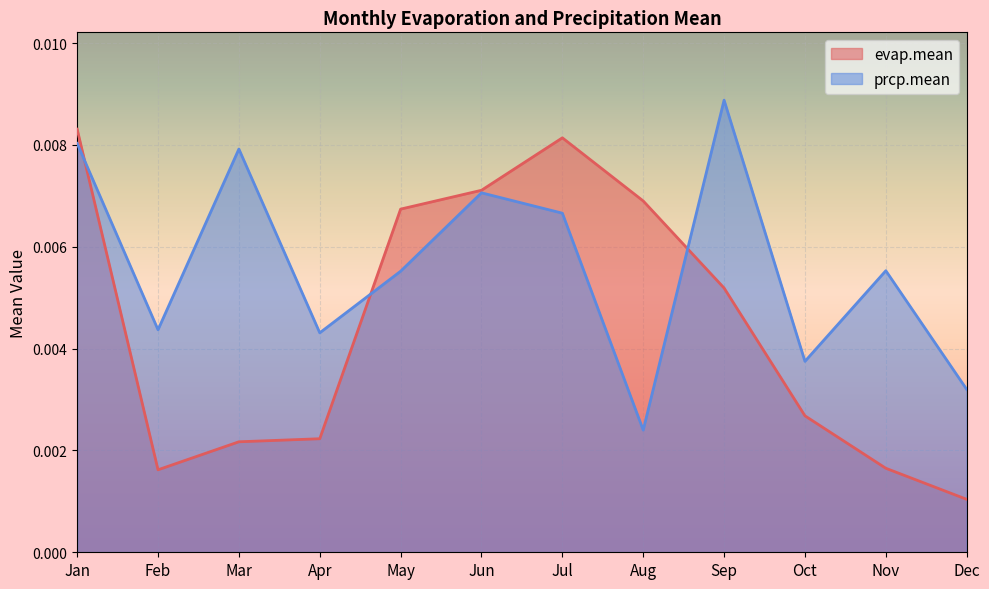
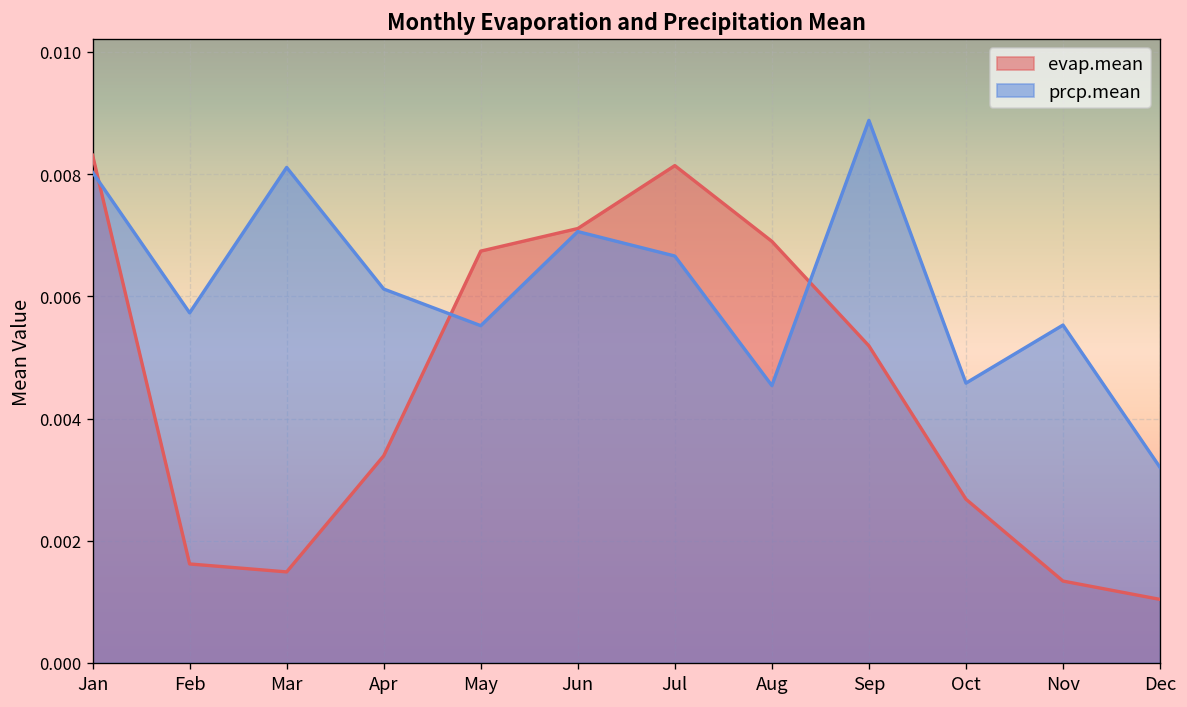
prcp.mean, Feb: 0.0044 -> 0.0057
evap.mean, Mar: 0.0022 -> 0.0015
prcp.mean, Mar: 0.0079 -> 0.0081
evap.mean, Apr: 0.0022 -> 0.0034
prcp.mean, Apr: 0.0043 -> 0.0061
prcp.mean, Aug: 0.0024 -> 0.0045
prcp.mean, Oct: 0.0038 -> 0.0046
evap.mean, Nov: 0.0017 -> 0.0013
